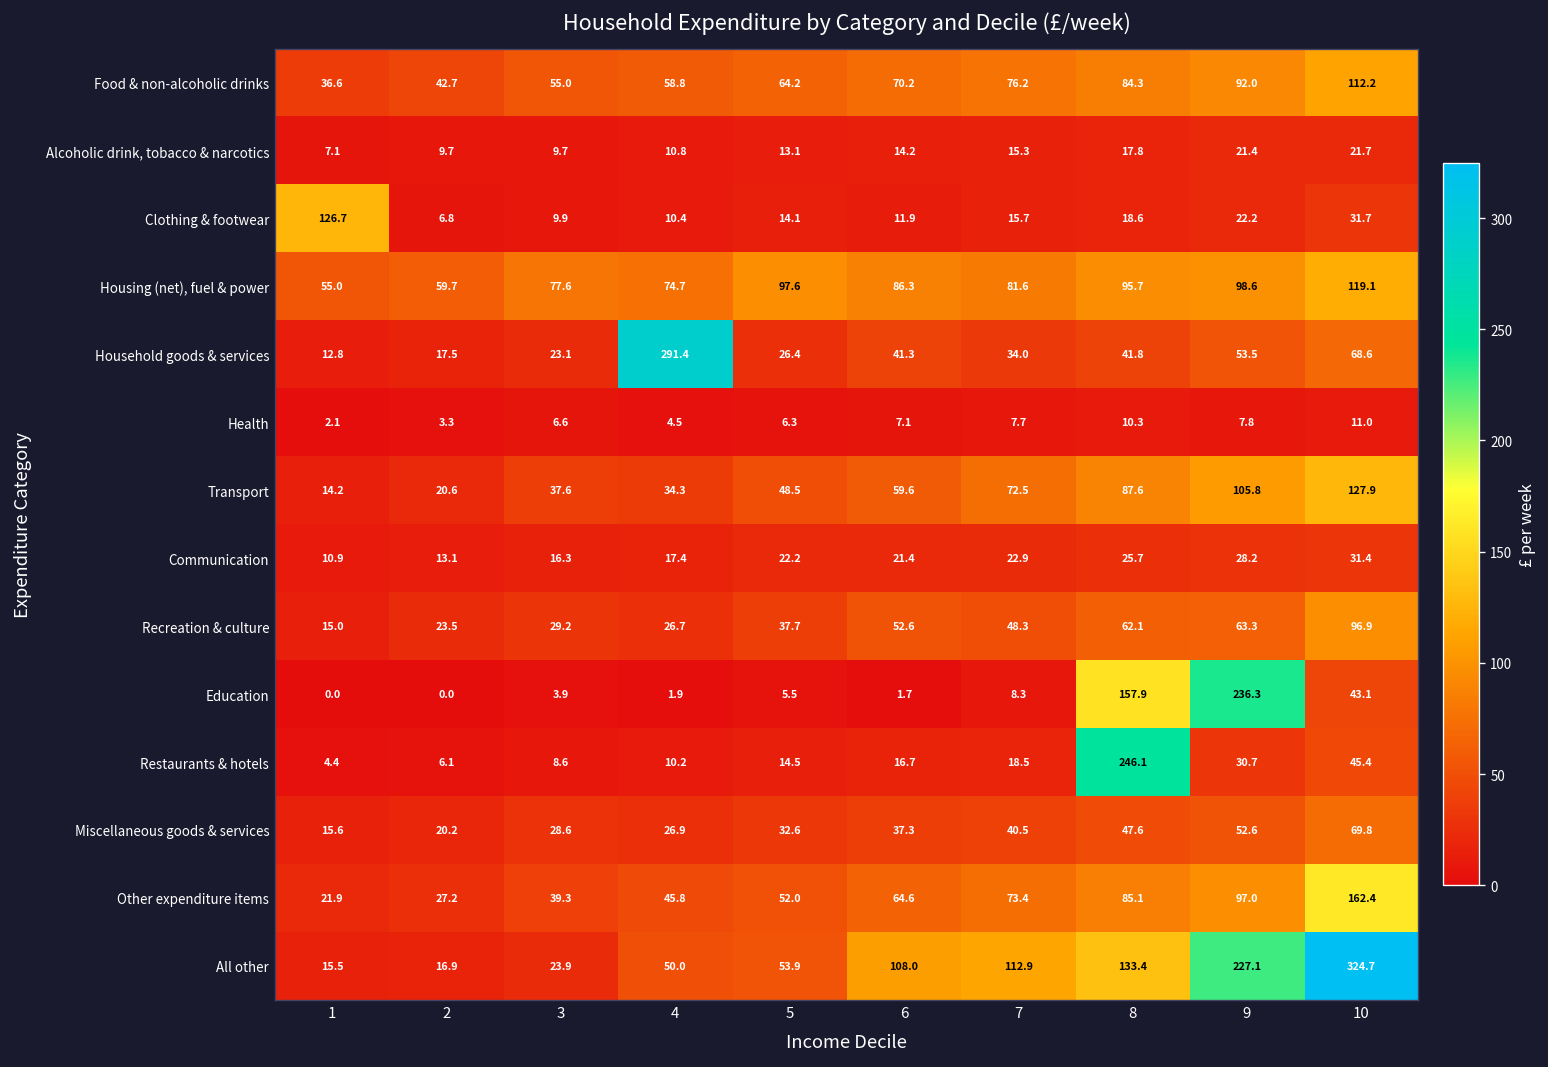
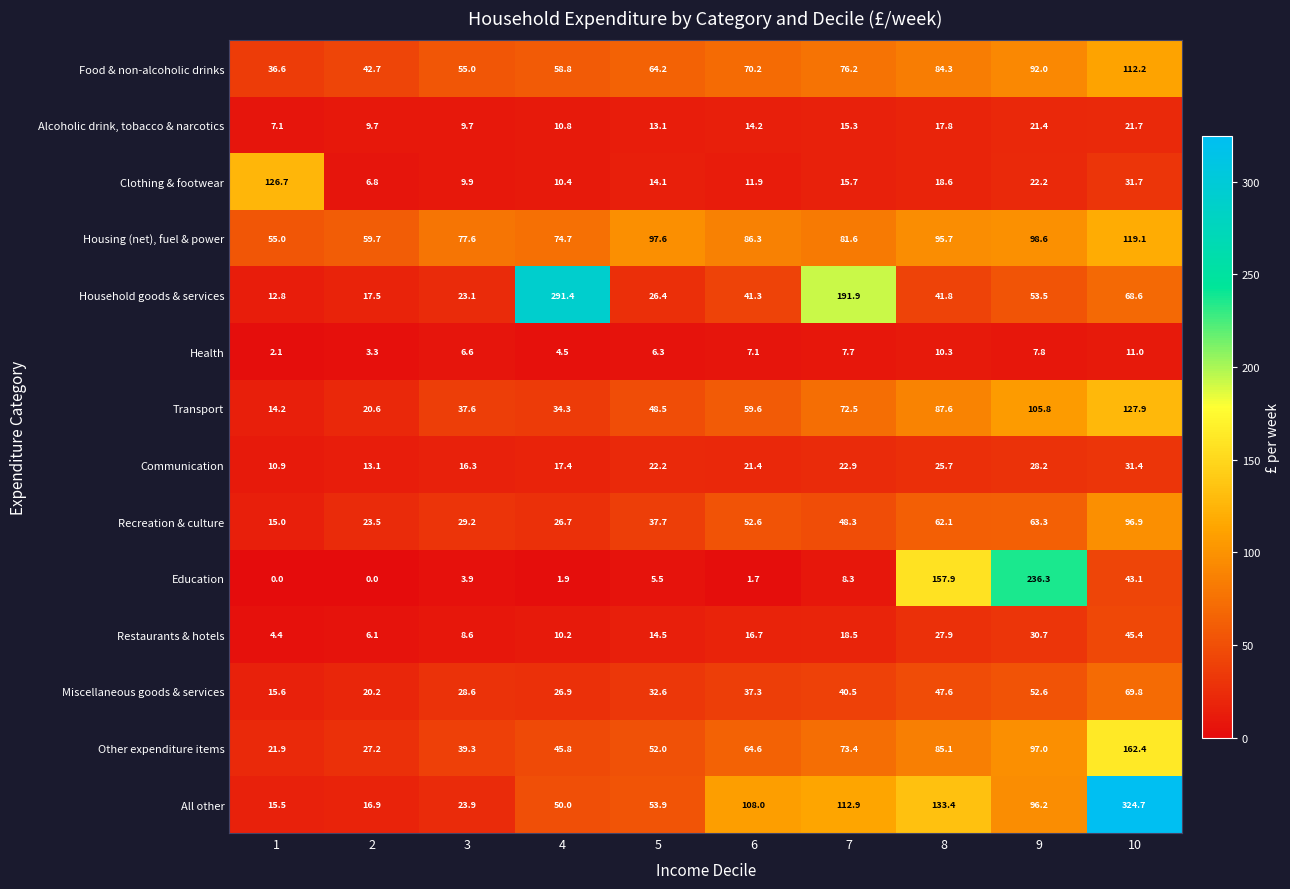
Household goods & services, 7: 34.0 -> 191.9
Restaurants & hotels, 8: 246.1 -> 27.9
All other, 9: 227.1 -> 96.2
